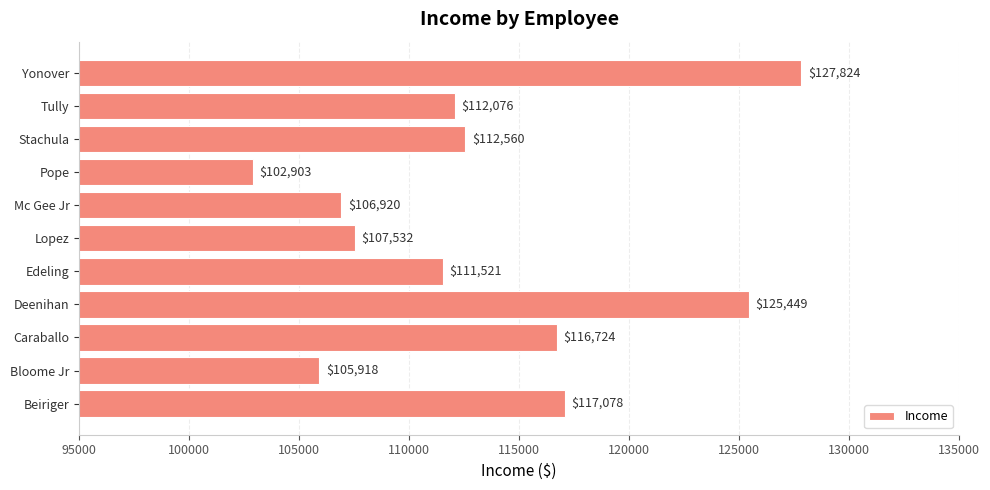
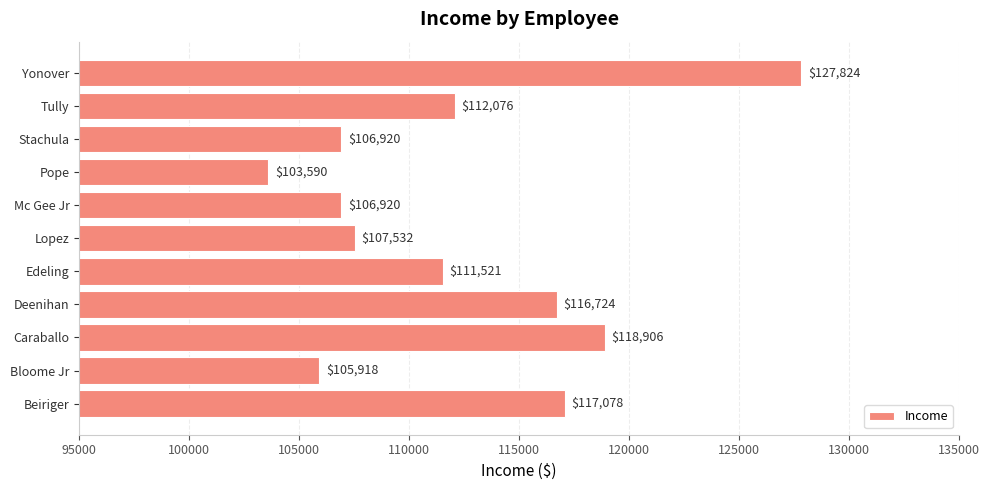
Stachula: $112,560 -> $106,920
Pope: $102,903 -> $103,590
Deenihan: $125,449 -> $116,724
Caraballo: $116,724 -> $118,906
